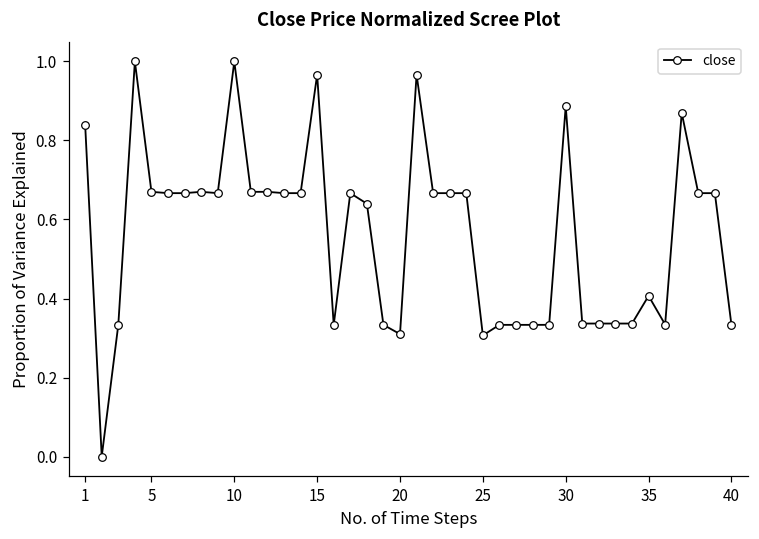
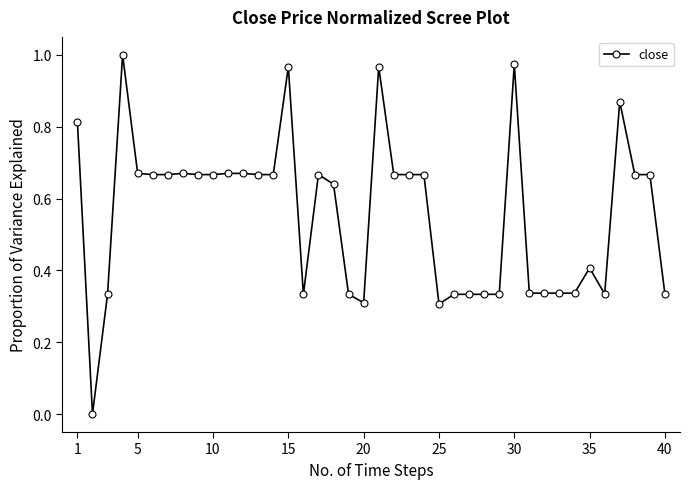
1: 0.84 -> 0.81
10: 1.00 -> 0.67
30: 0.89 -> 0.97
